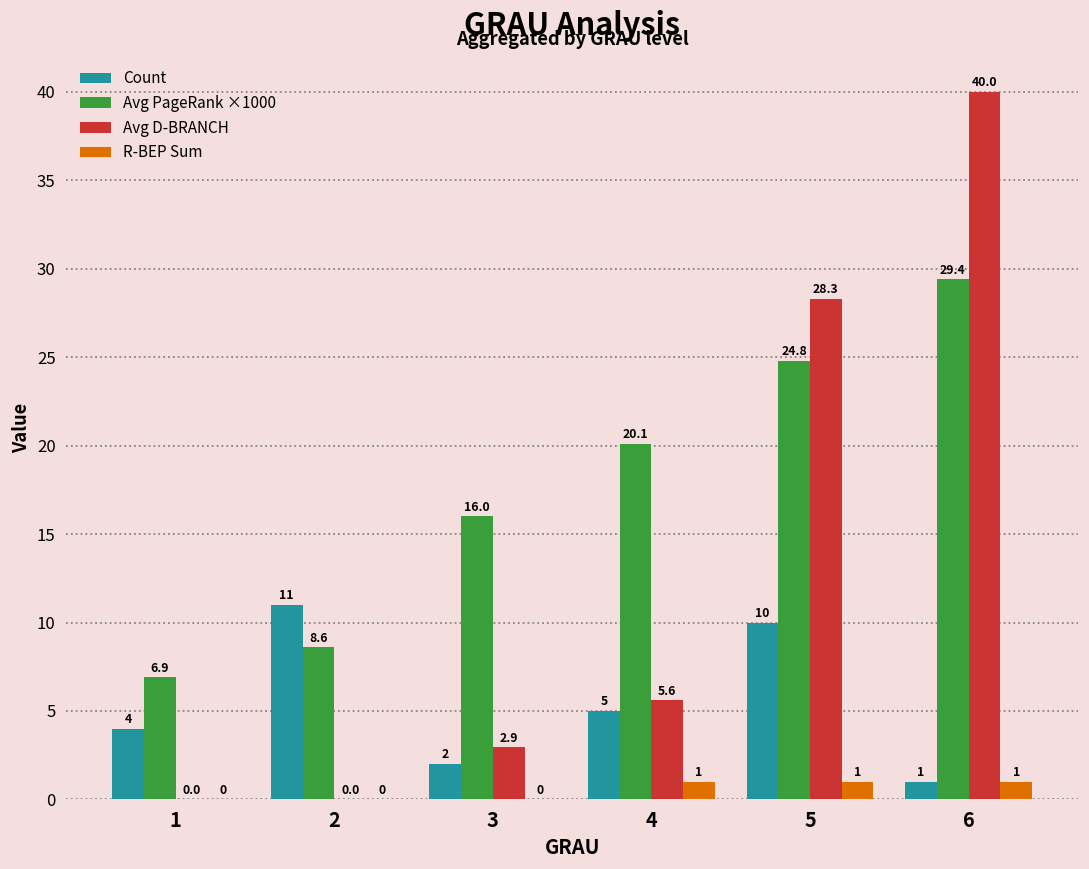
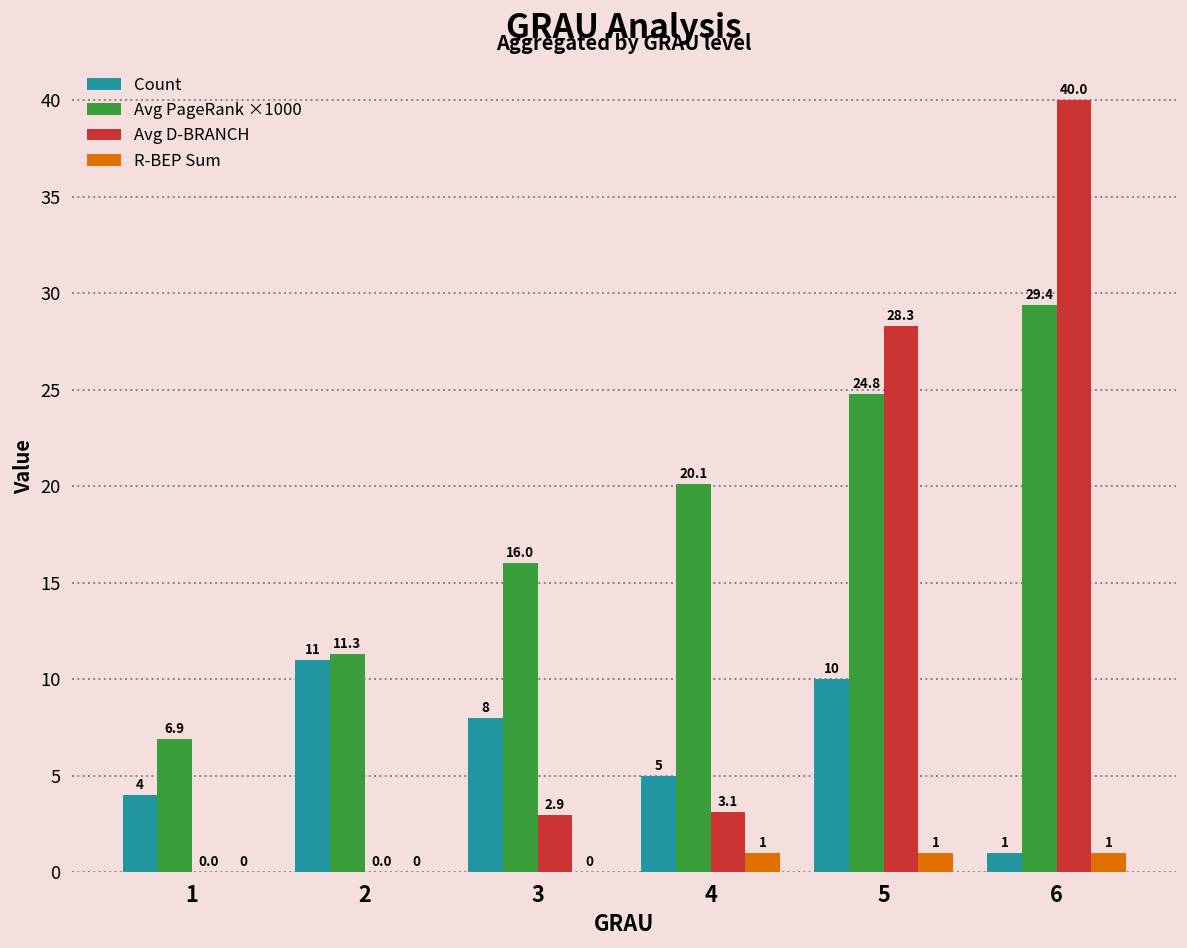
Avg PageRank ×1000, 2: 8.6 -> 11.3
Count, 3: 2 -> 8
Avg D-BRANCH, 4: 5.6 -> 3.1
